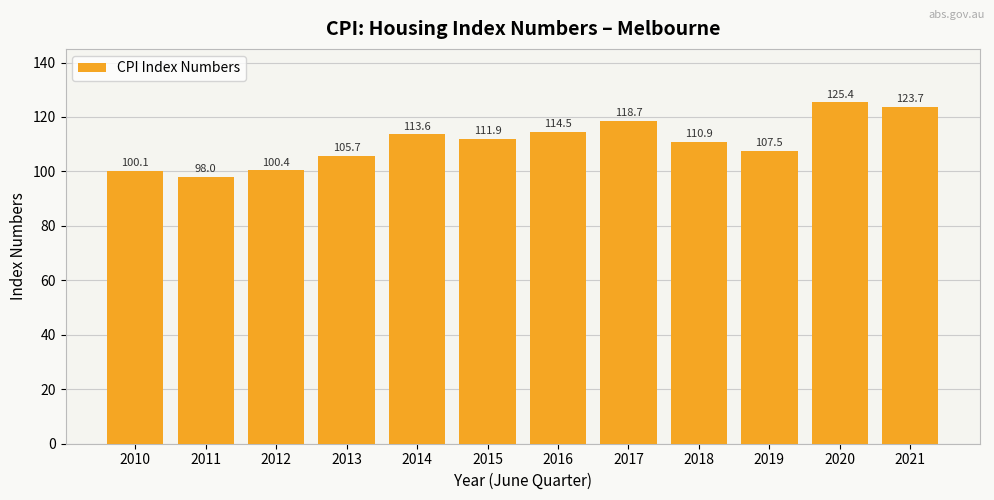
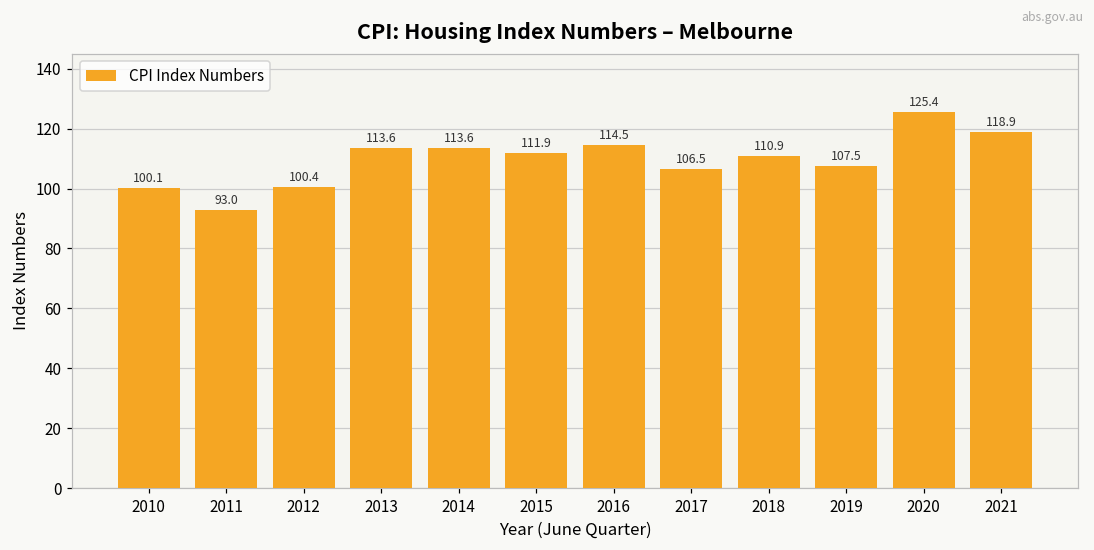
2011: 98.0 -> 93.0
2013: 105.7 -> 113.6
2017: 118.7 -> 106.5
2021: 123.7 -> 118.9
